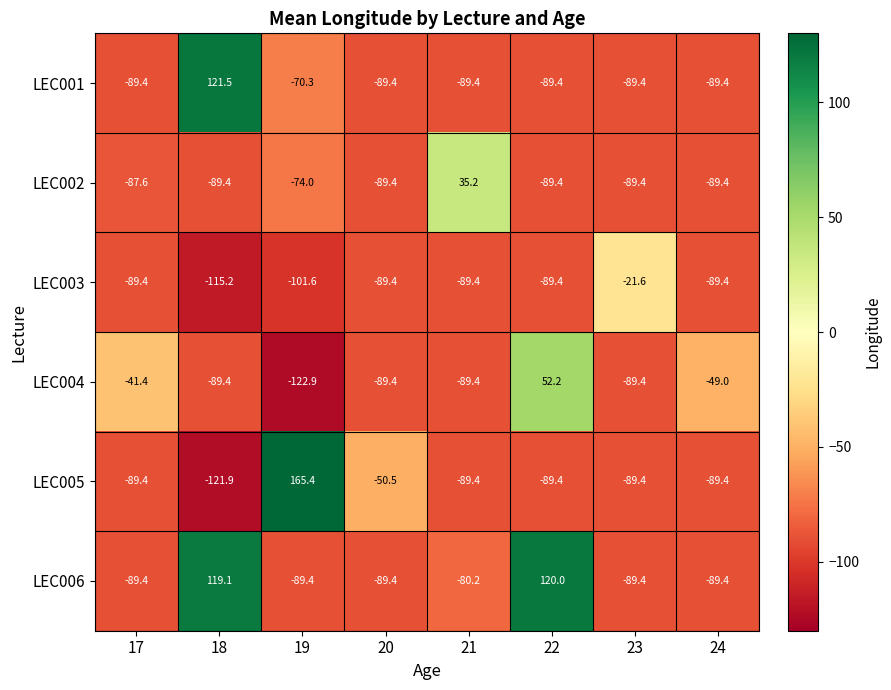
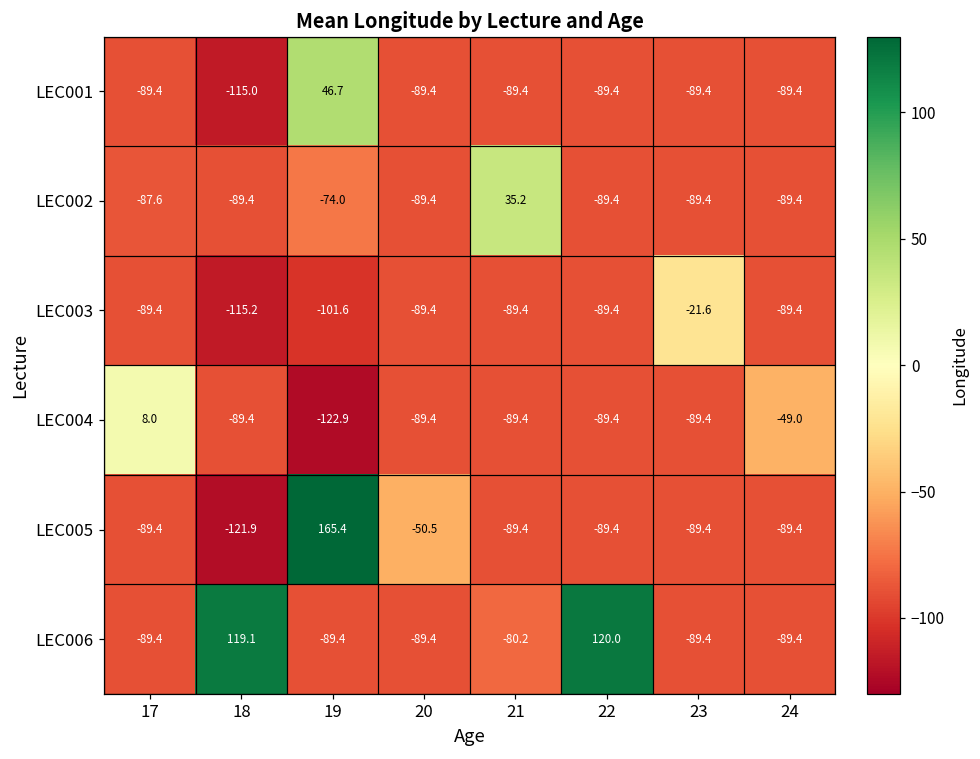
LEC001, 18: 121.5 -> -115.0
LEC001, 19: -70.3 -> 46.7
LEC004, 17: -41.4 -> 8.0
LEC004, 22: 52.2 -> -89.4
